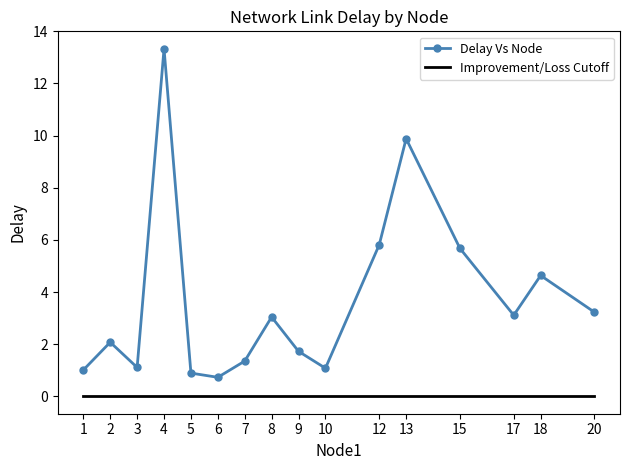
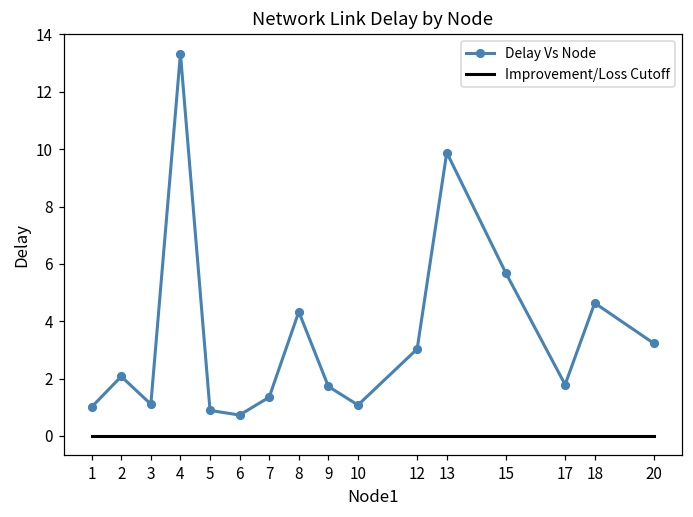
Delay Vs Node, 8: 3.0 -> 4.3
Delay Vs Node, 12: 5.8 -> 3.0
Delay Vs Node, 17: 3.1 -> 1.8
